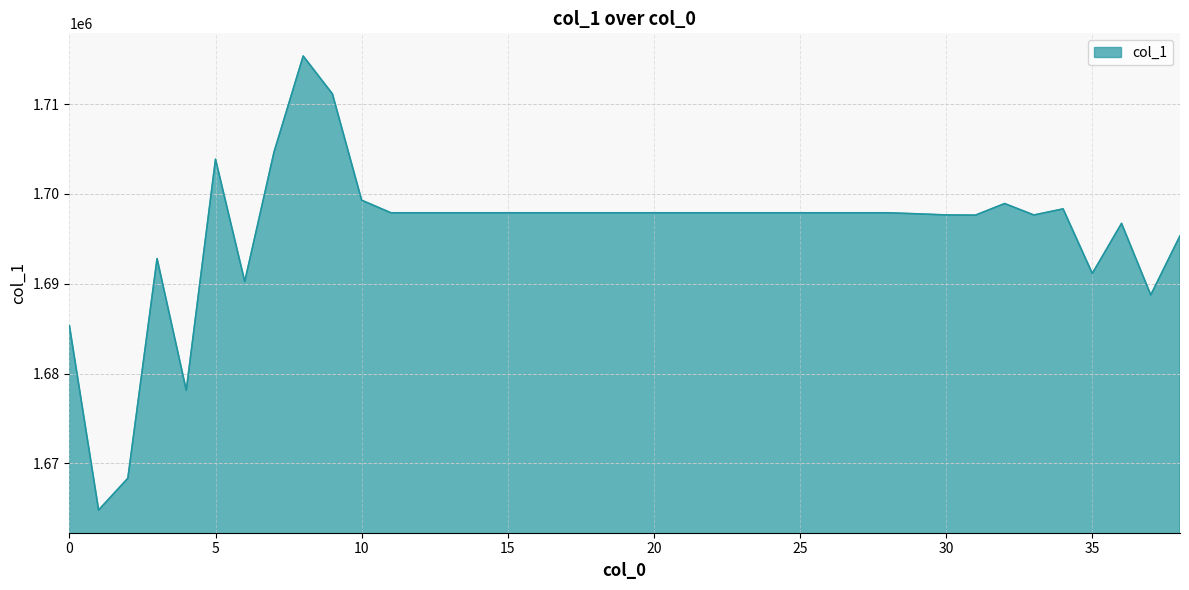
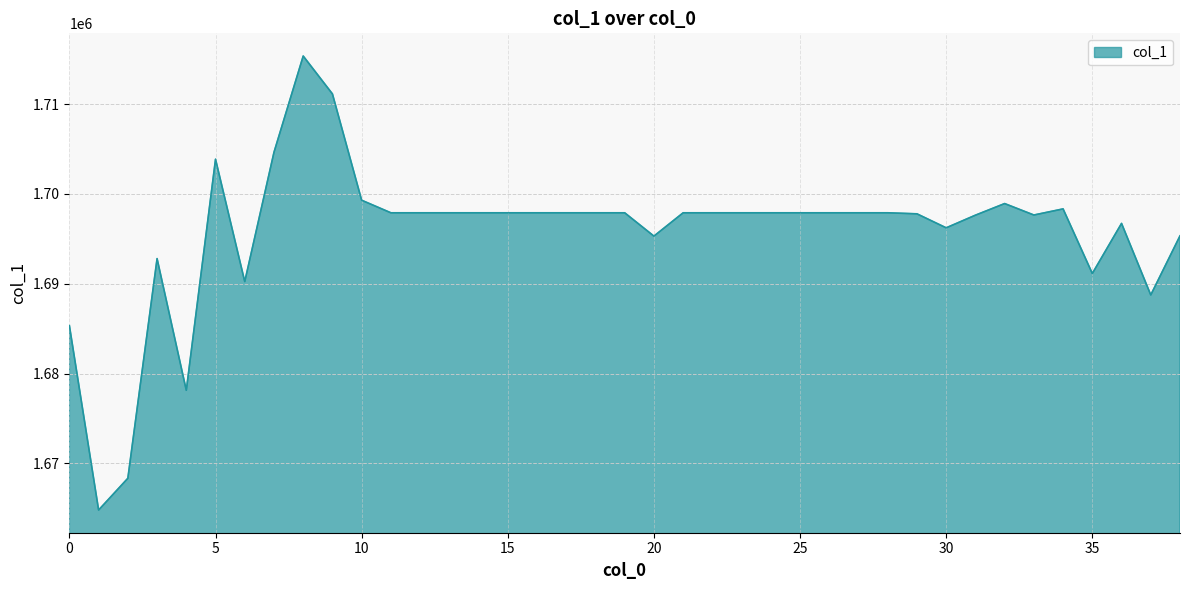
20: 1698000 -> 1695000
30: 1698000 -> 1696000
